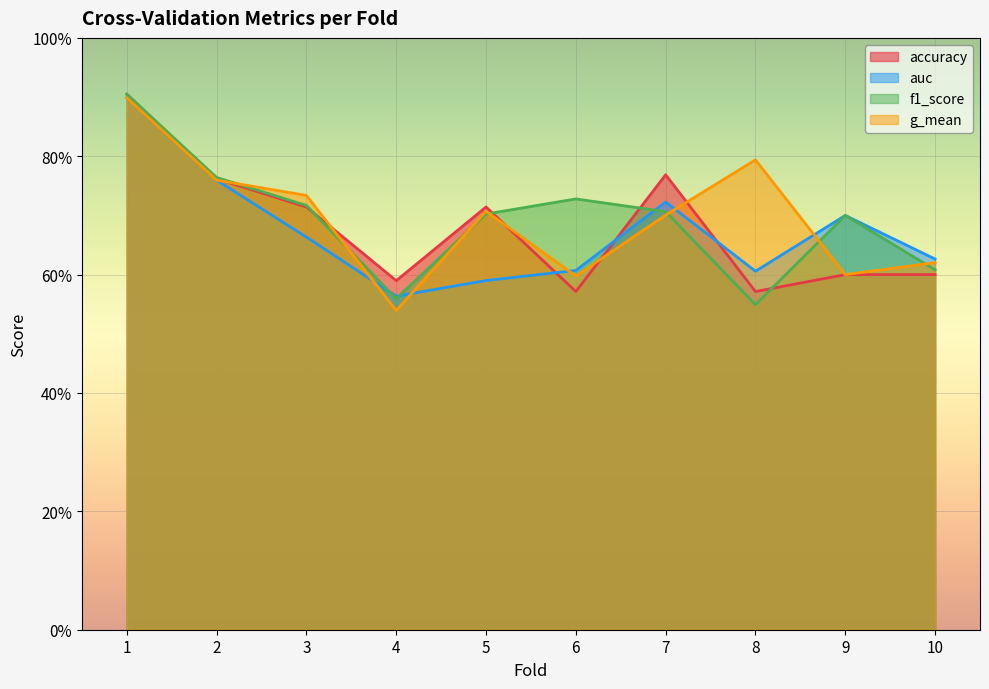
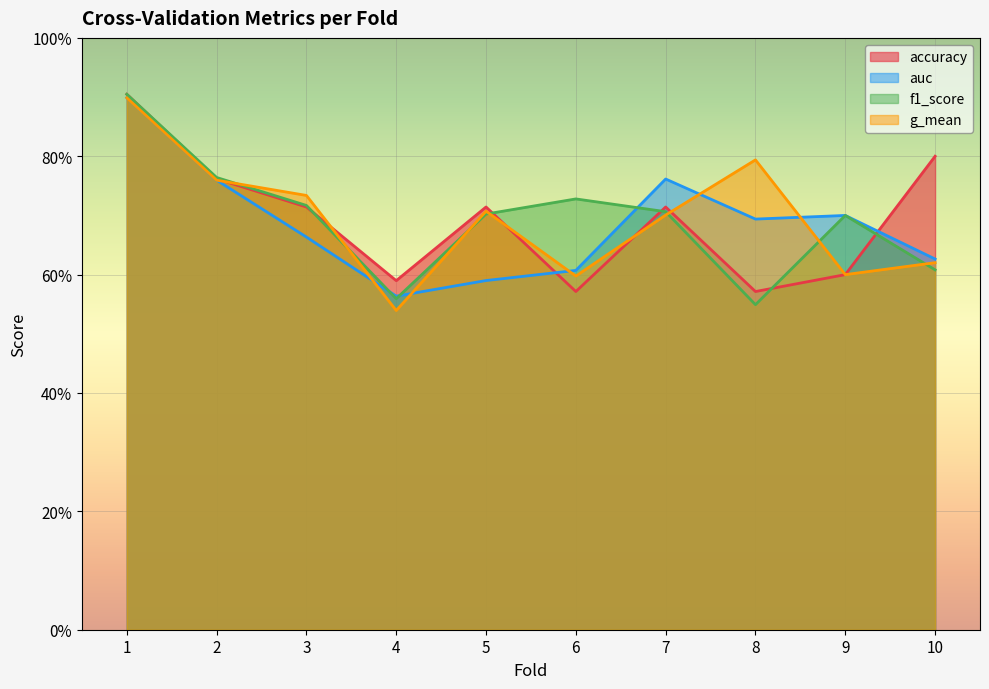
accuracy, 7: 77% -> 71%
auc, 7: 72% -> 76%
auc, 8: 61% -> 69%
accuracy, 10: 60% -> 80%
